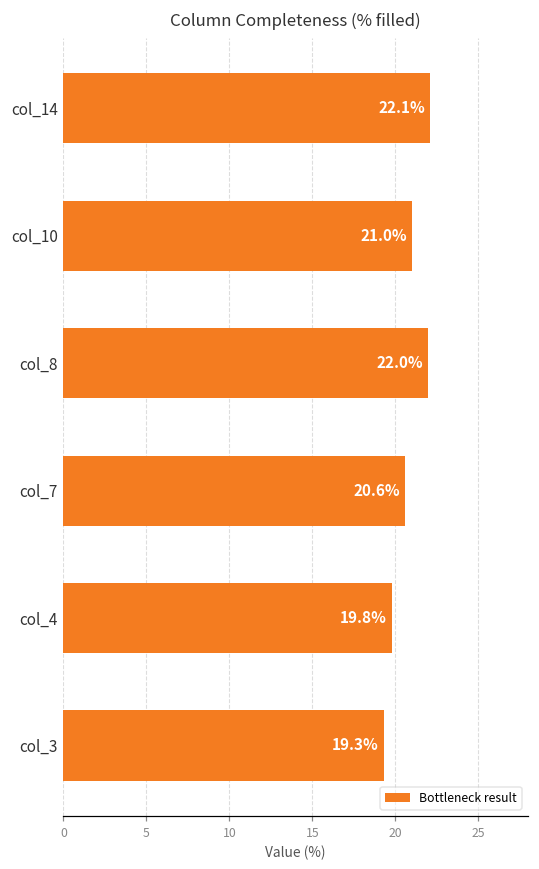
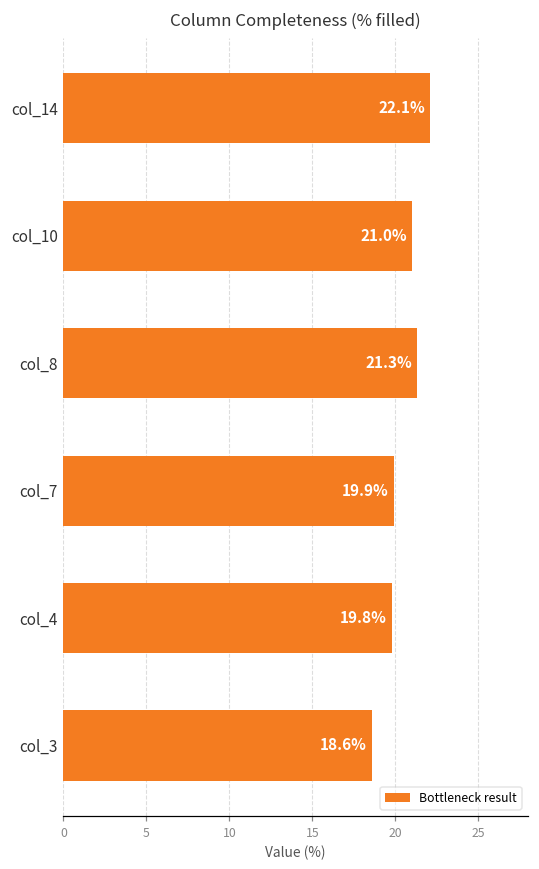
col_8: 22.0% -> 21.3%
col_7: 20.6% -> 19.9%
col_3: 19.3% -> 18.6%
